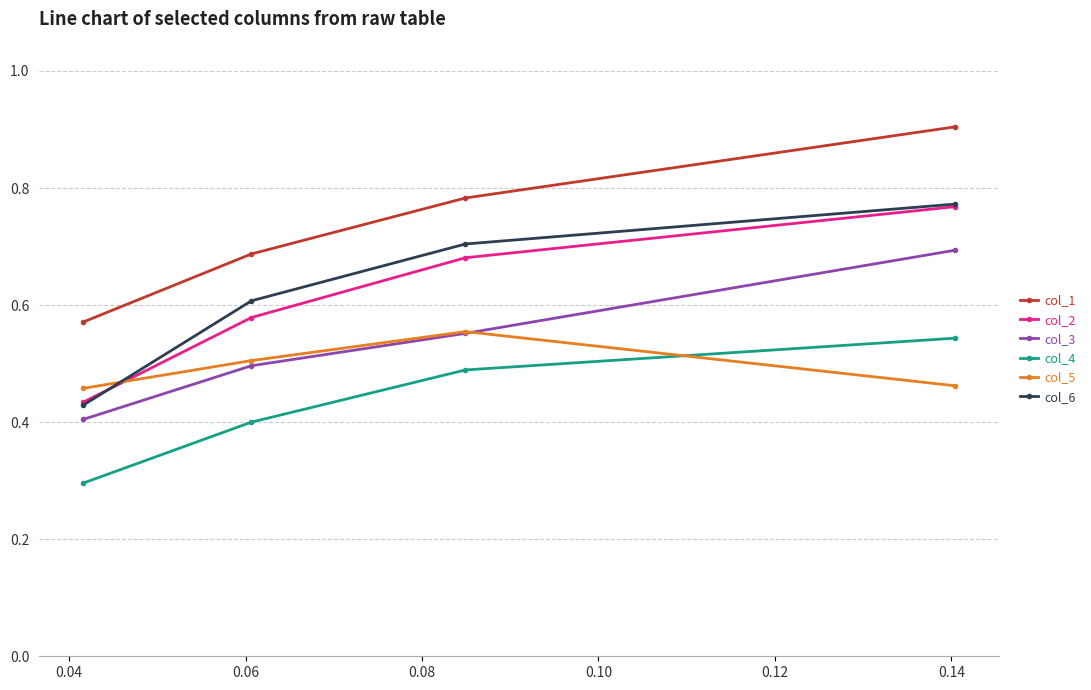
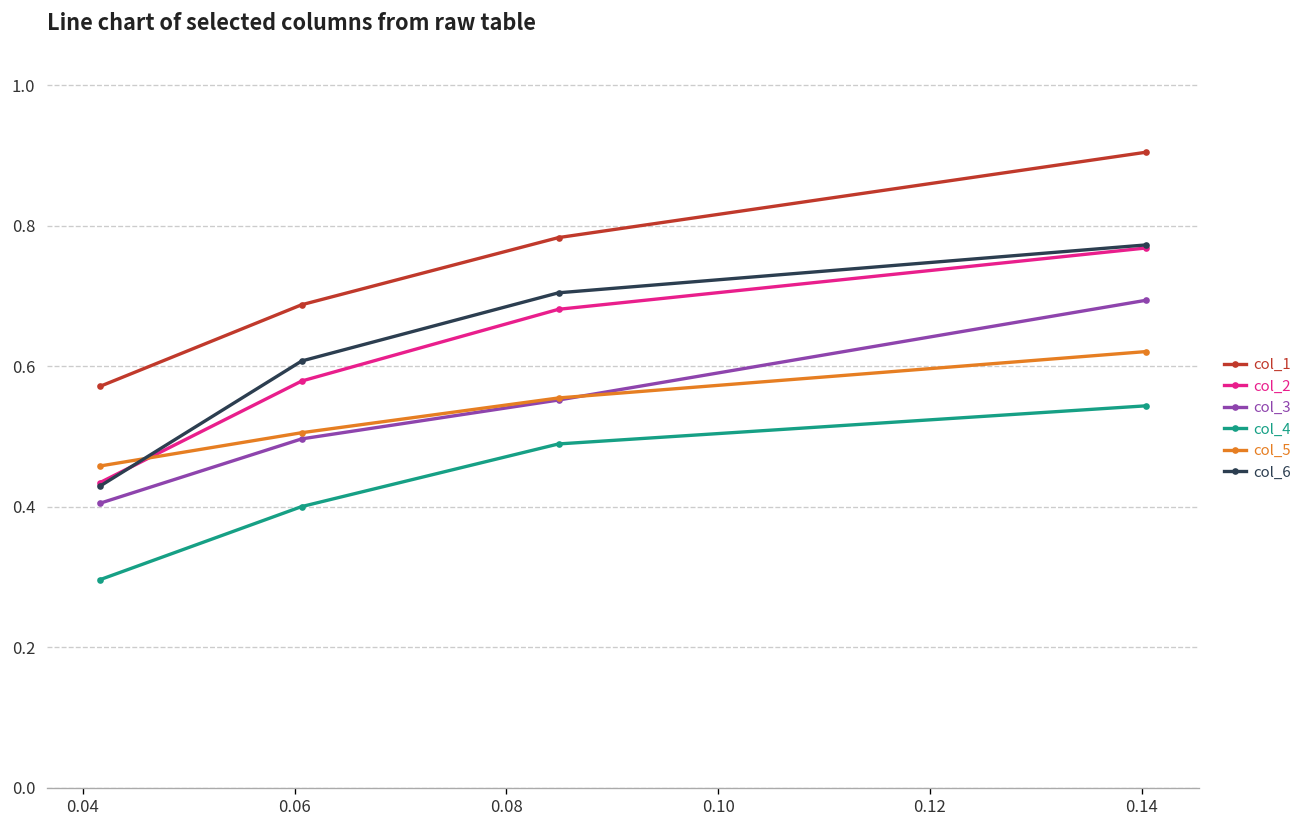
col_5, 0.14: 0.46 -> 0.62
